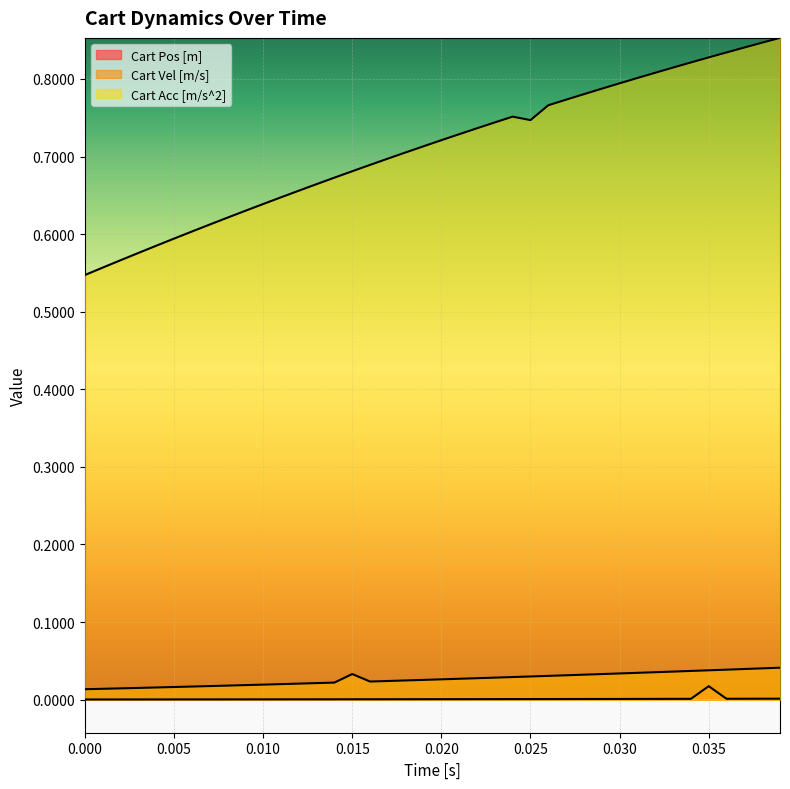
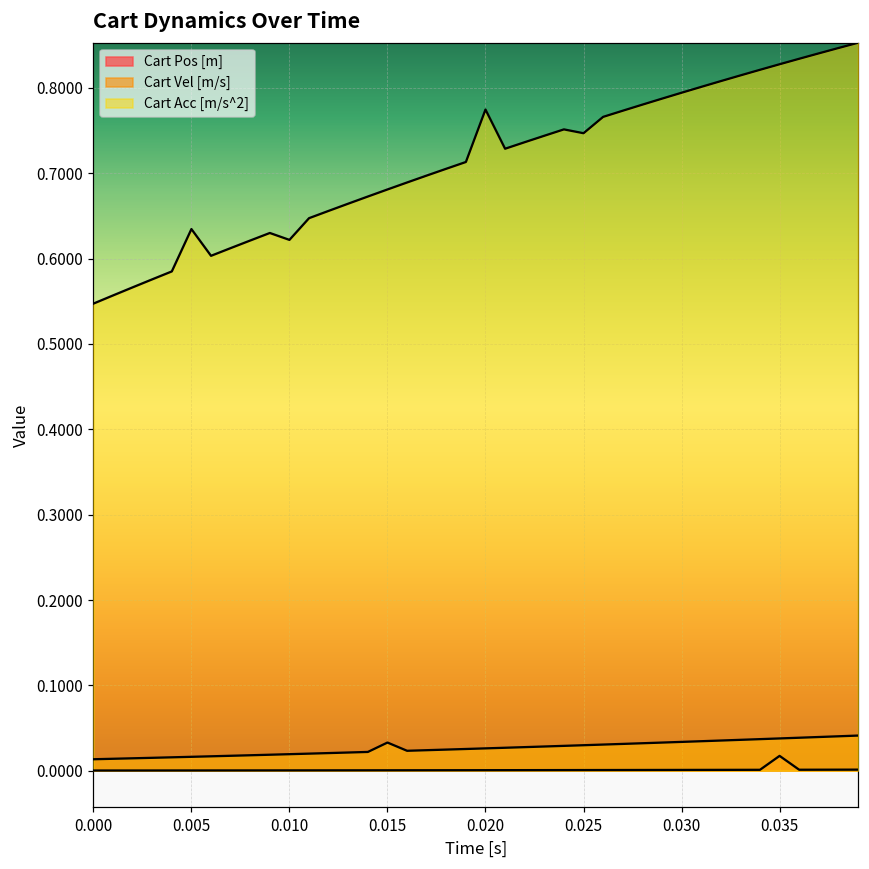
Cart Acc [m/s^2], 0.005: 0.59 -> 0.63
Cart Acc [m/s^2], 0.010: 0.64 -> 0.62
Cart Acc [m/s^2], 0.020: 0.72 -> 0.77
